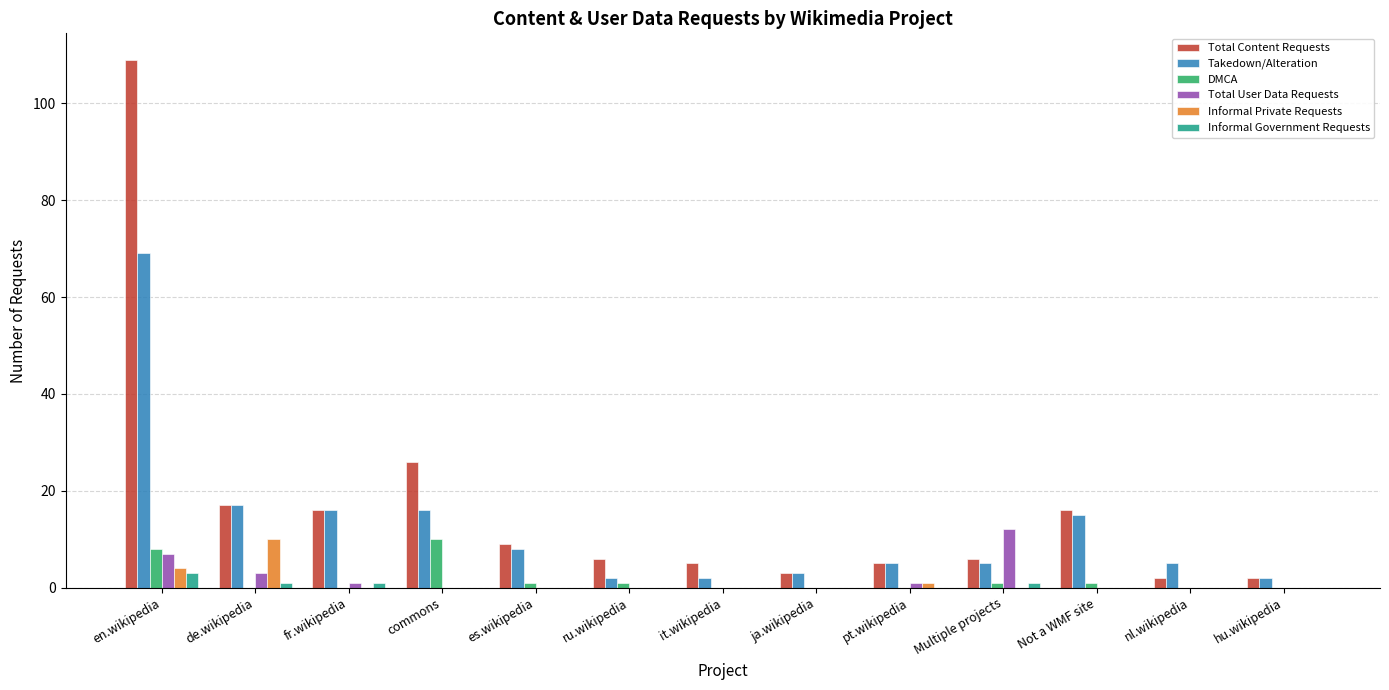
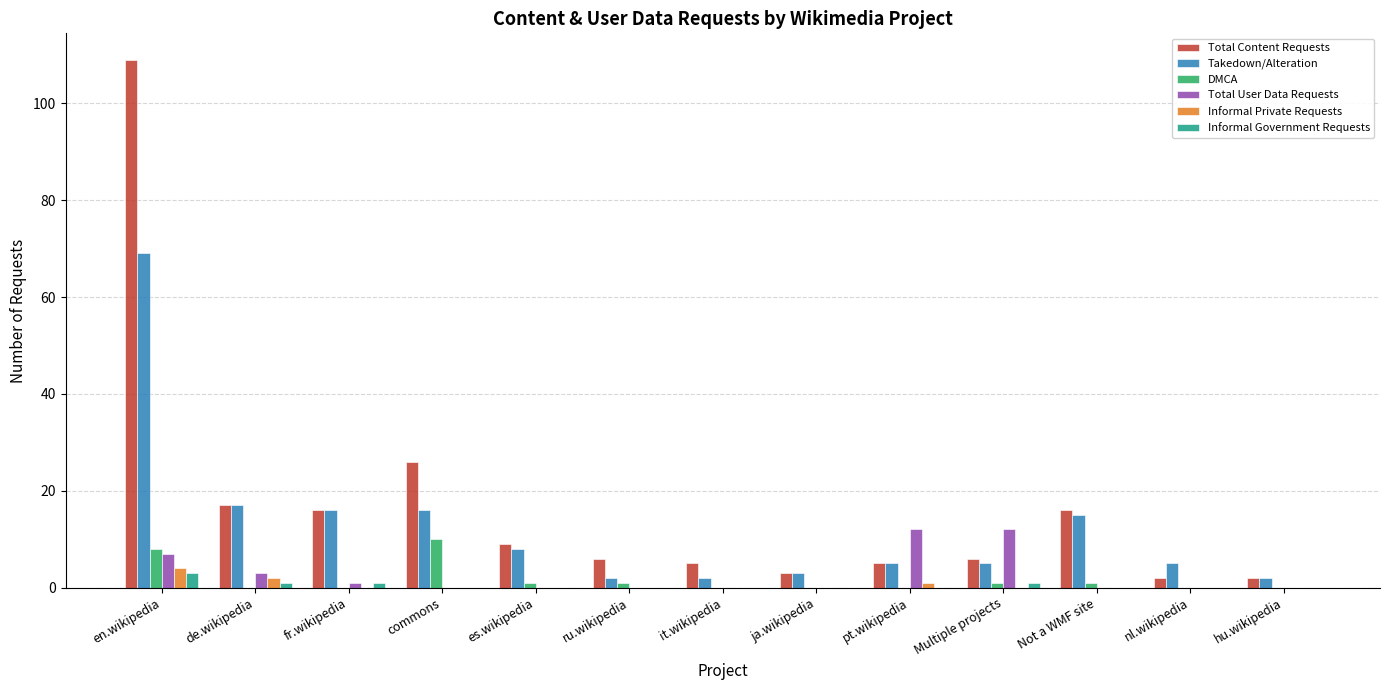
Informal Private Requests, de.wikipedia: 10 -> 2
Total User Data Requests, pt.wikipedia: 1 -> 12
